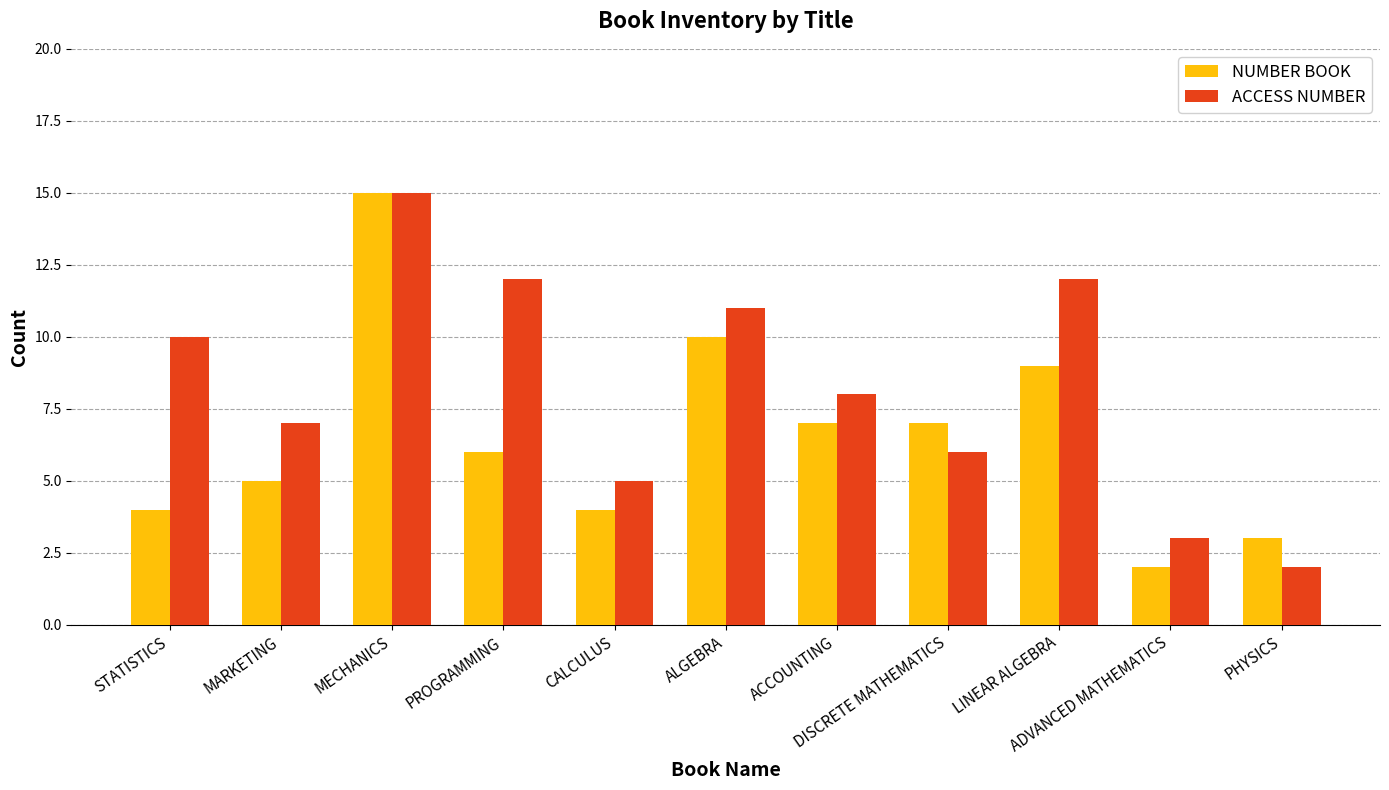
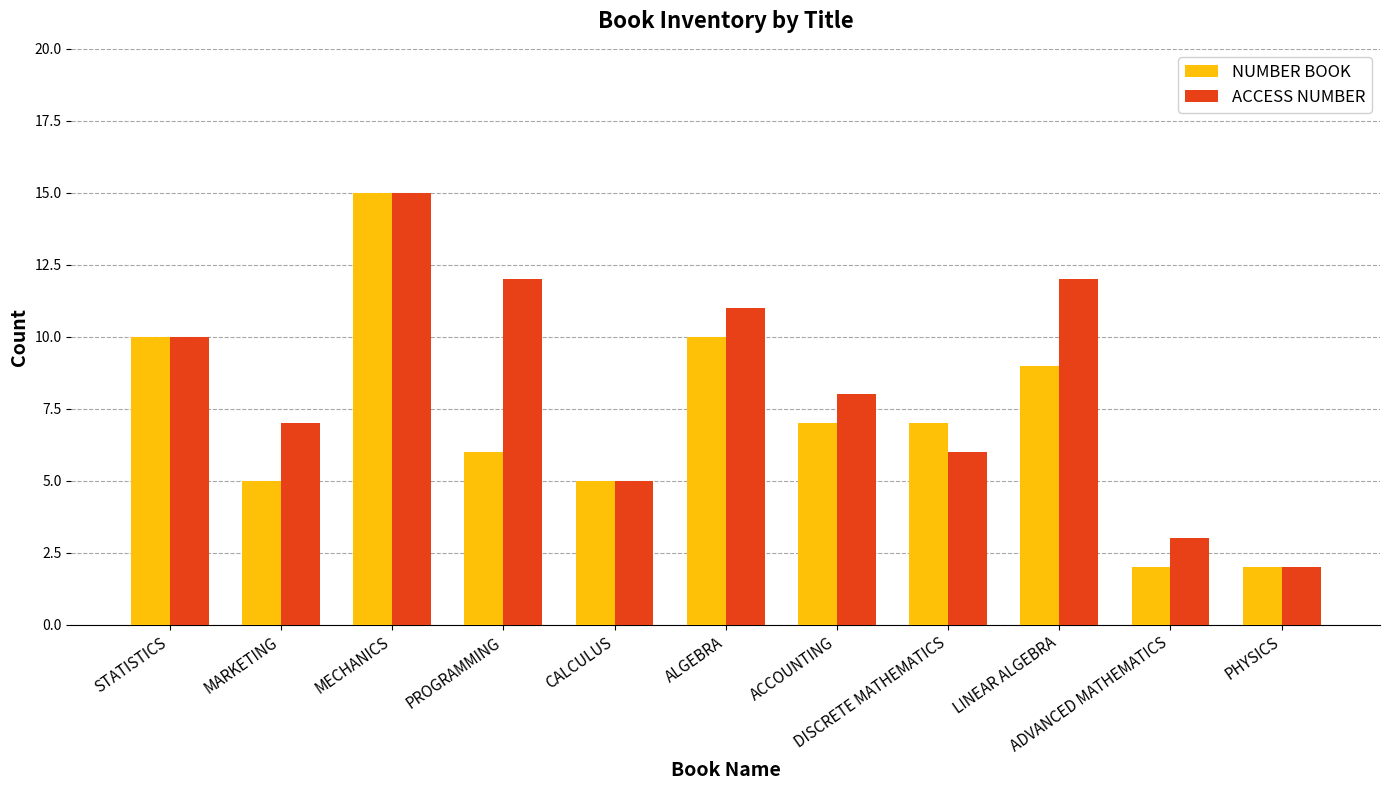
NUMBER BOOK, STATISTICS: 4 -> 10
NUMBER BOOK, CALCULUS: 4 -> 5
NUMBER BOOK, PHYSICS: 3 -> 2
